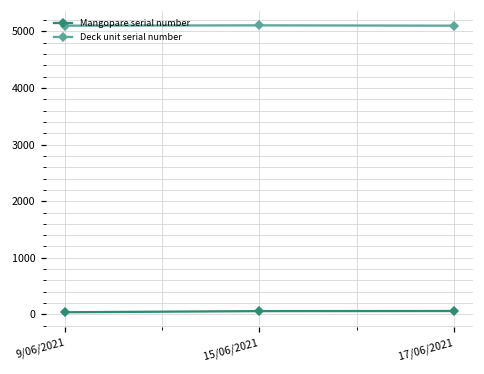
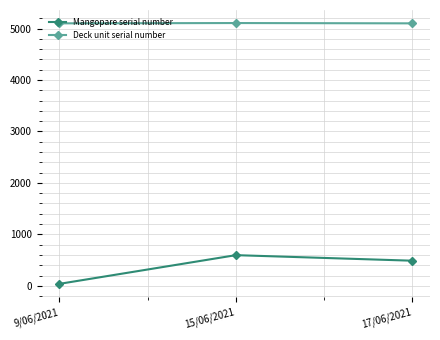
Mangopare serial number, 15/06/2021: 100 -> 600
Mangopare serial number, 17/06/2021: 100 -> 500
